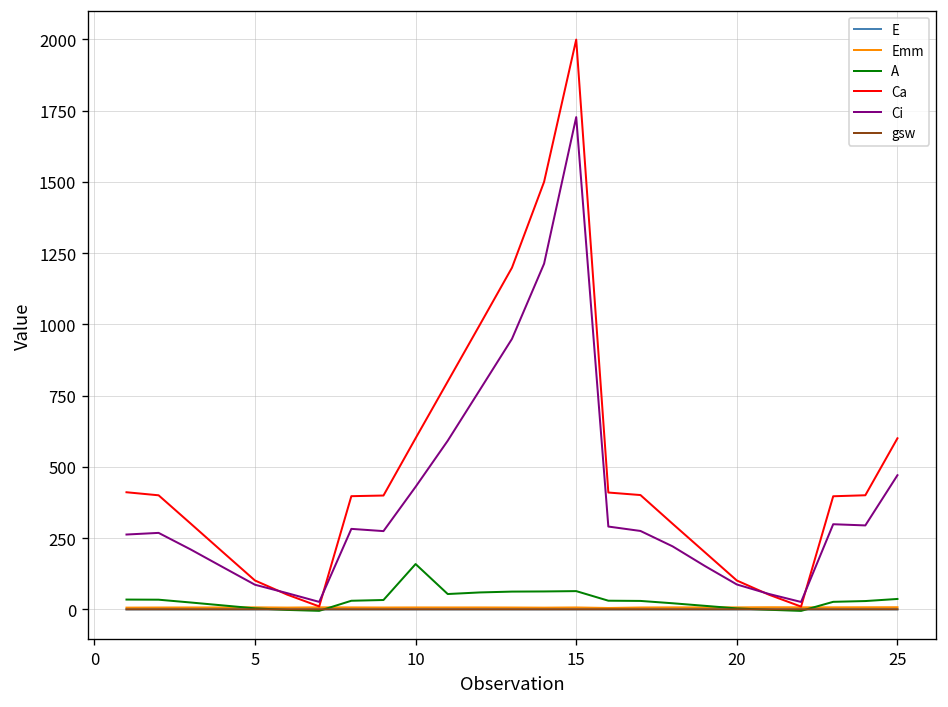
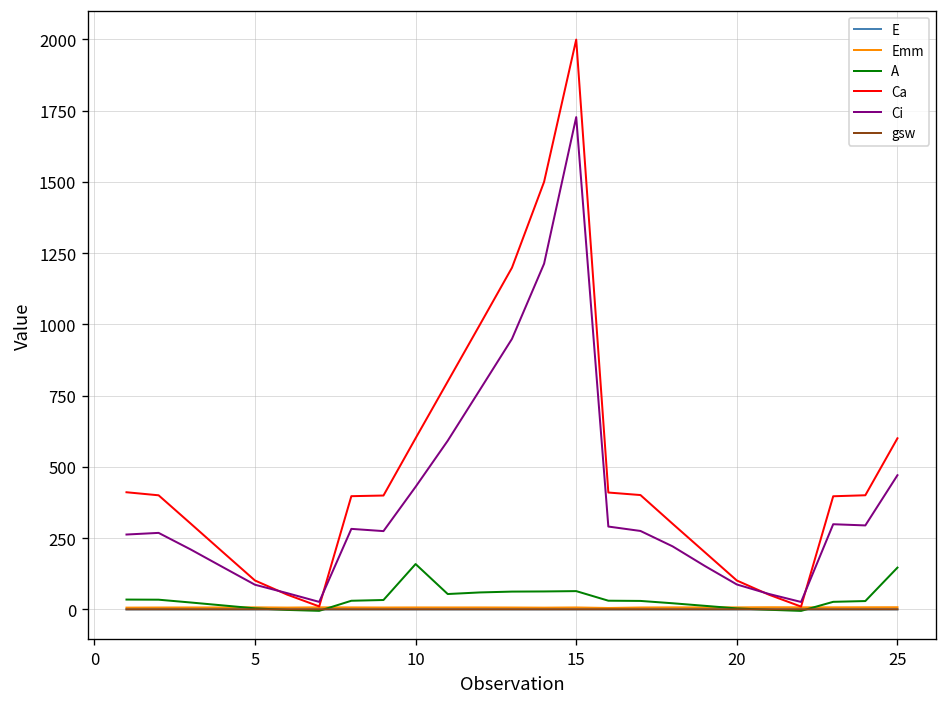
A, 25: 40 -> 150
